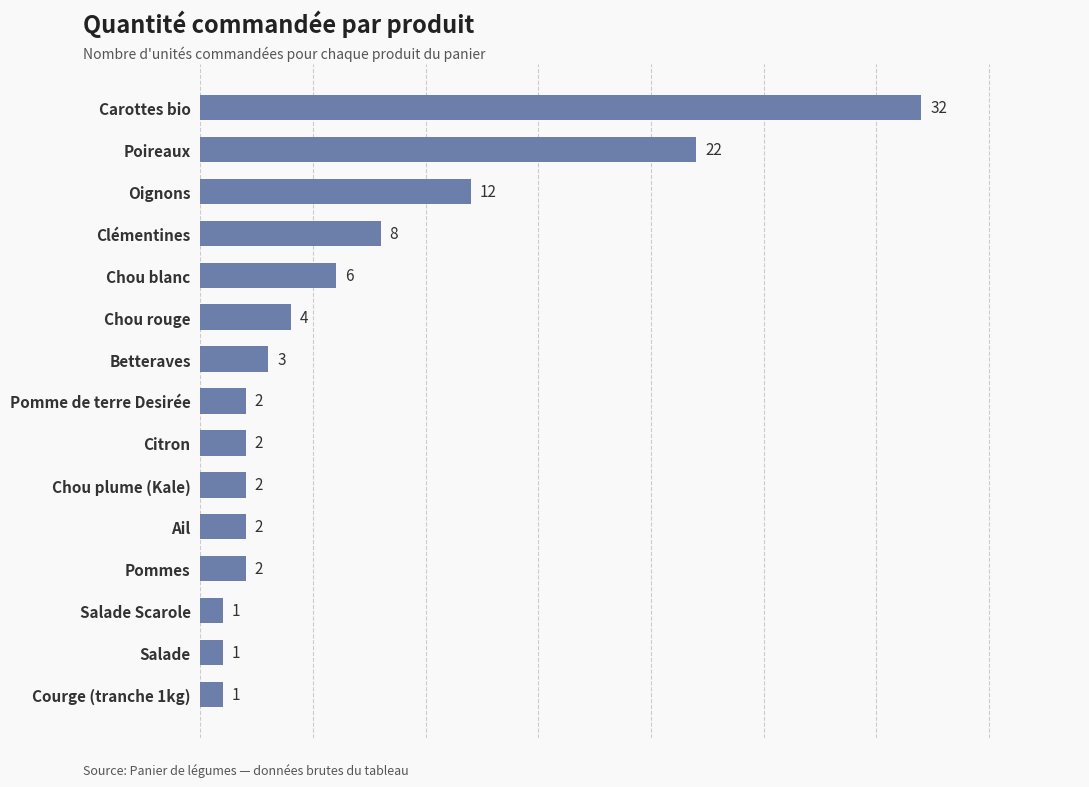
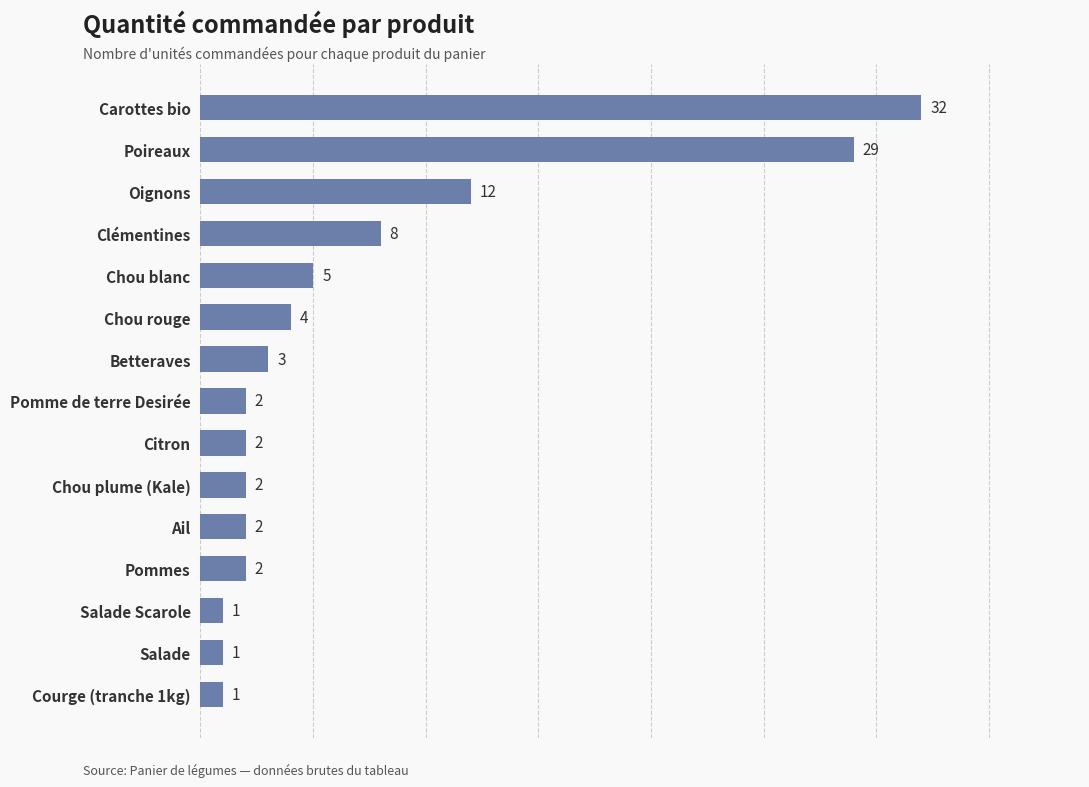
Poireaux: 22 -> 29
Chou blanc: 6 -> 5
